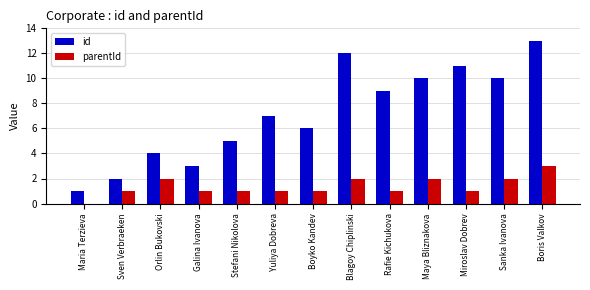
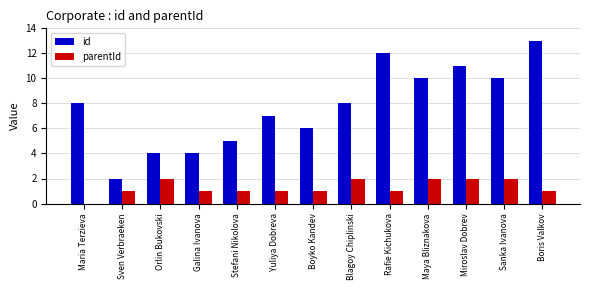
id, Maria Terzieva: 1 -> 8
id, Galina Ivanova: 3 -> 4
id, Blagoy Chiplinski: 12 -> 8
id, Rafie Kichukova: 9 -> 12
parentId, Miroslav Dobrev: 1 -> 2
parentId, Boris Valkov: 3 -> 1
